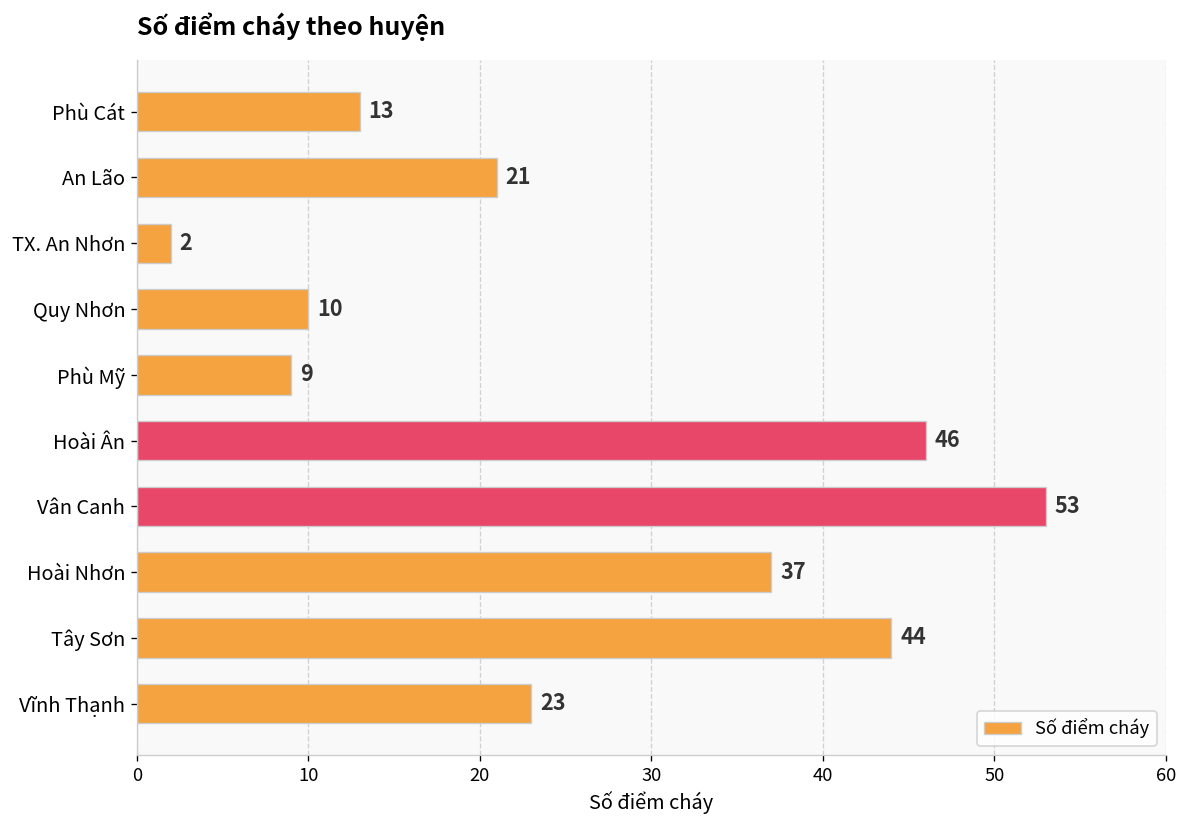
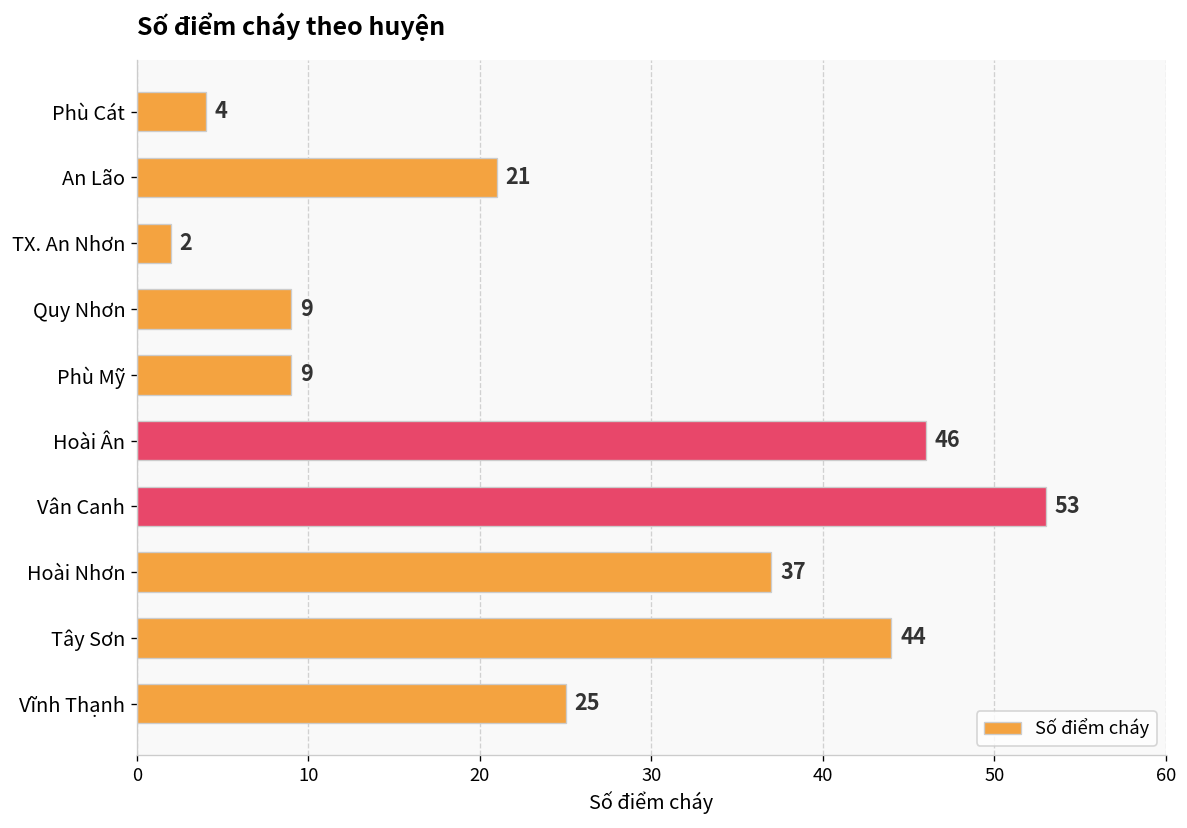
Phù Cát: 13 -> 4
Quy Nhơn: 10 -> 9
Vĩnh Thạnh: 23 -> 25
